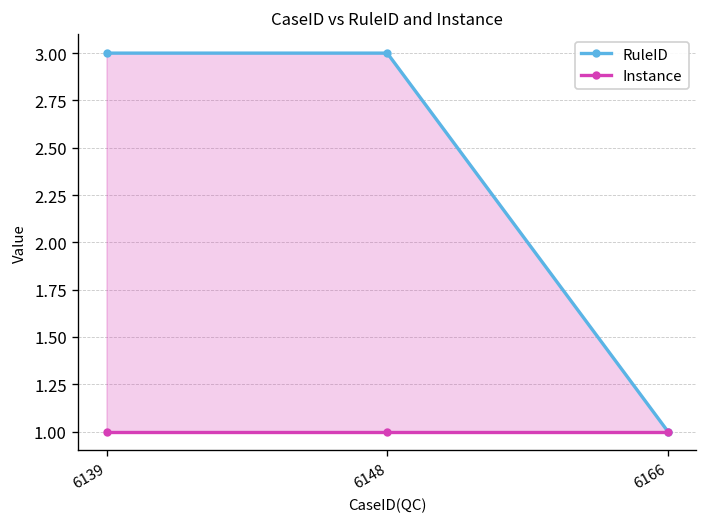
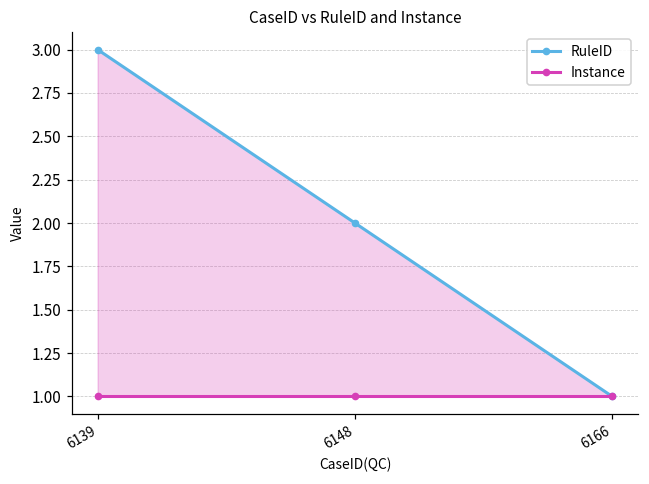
RuleID, 6148: 3 -> 2
